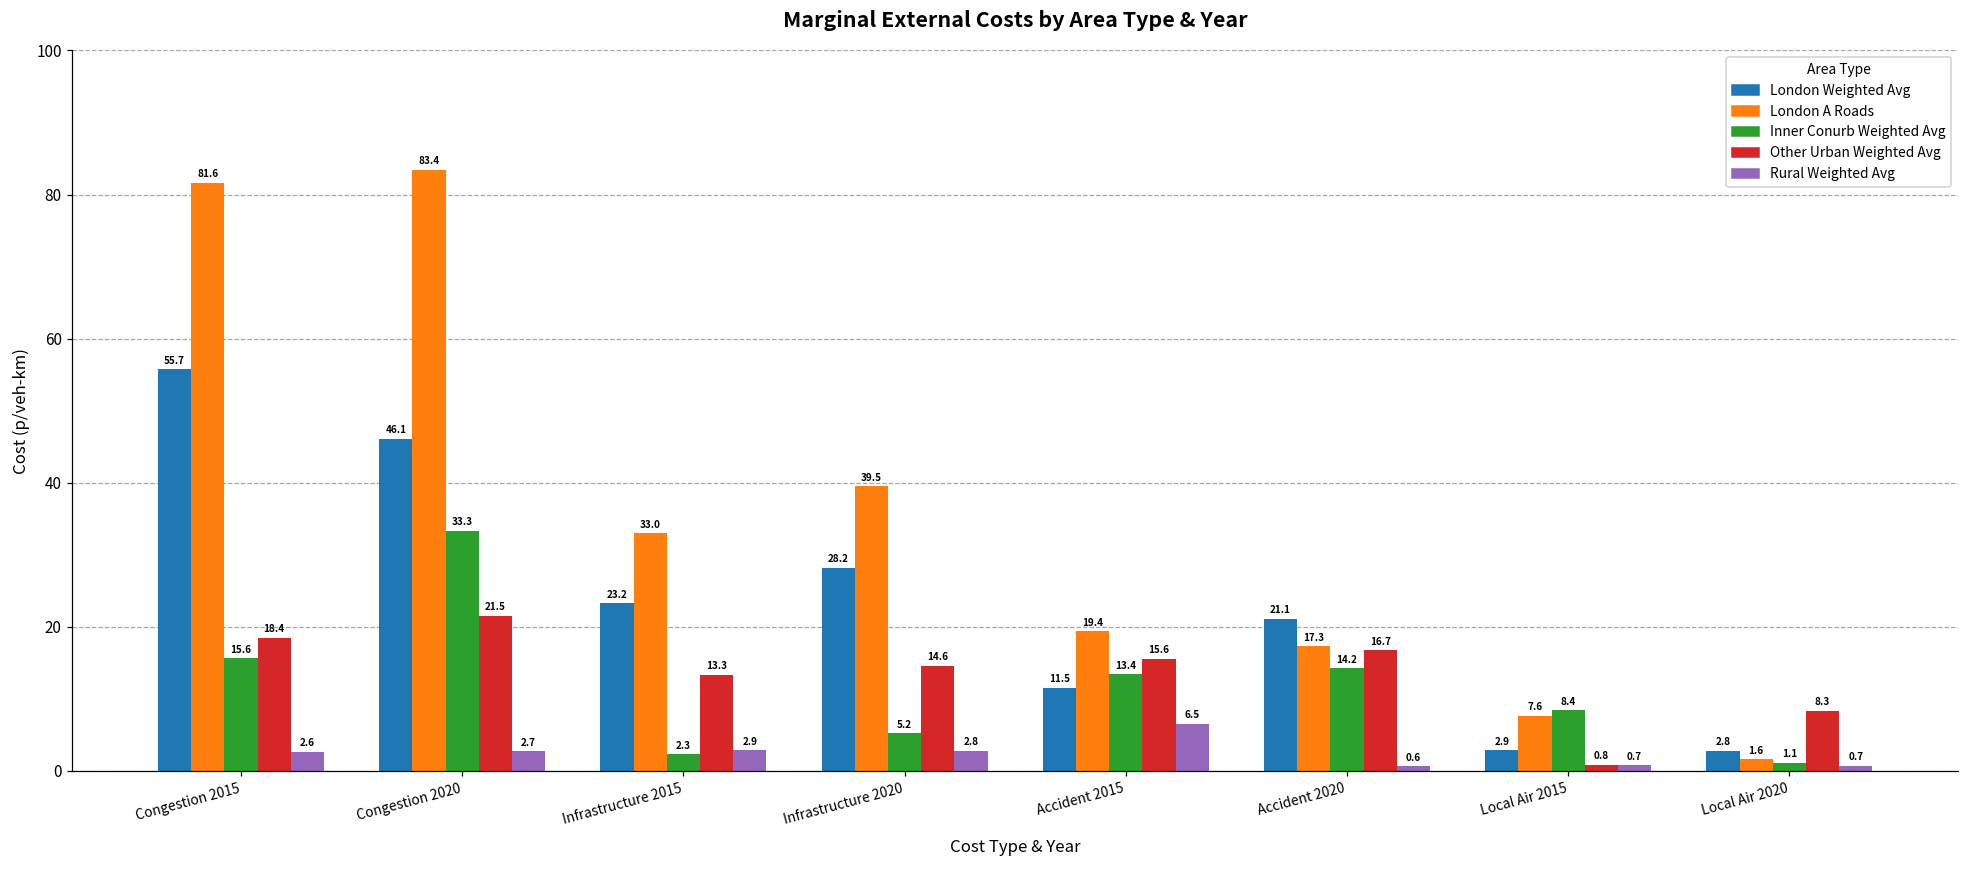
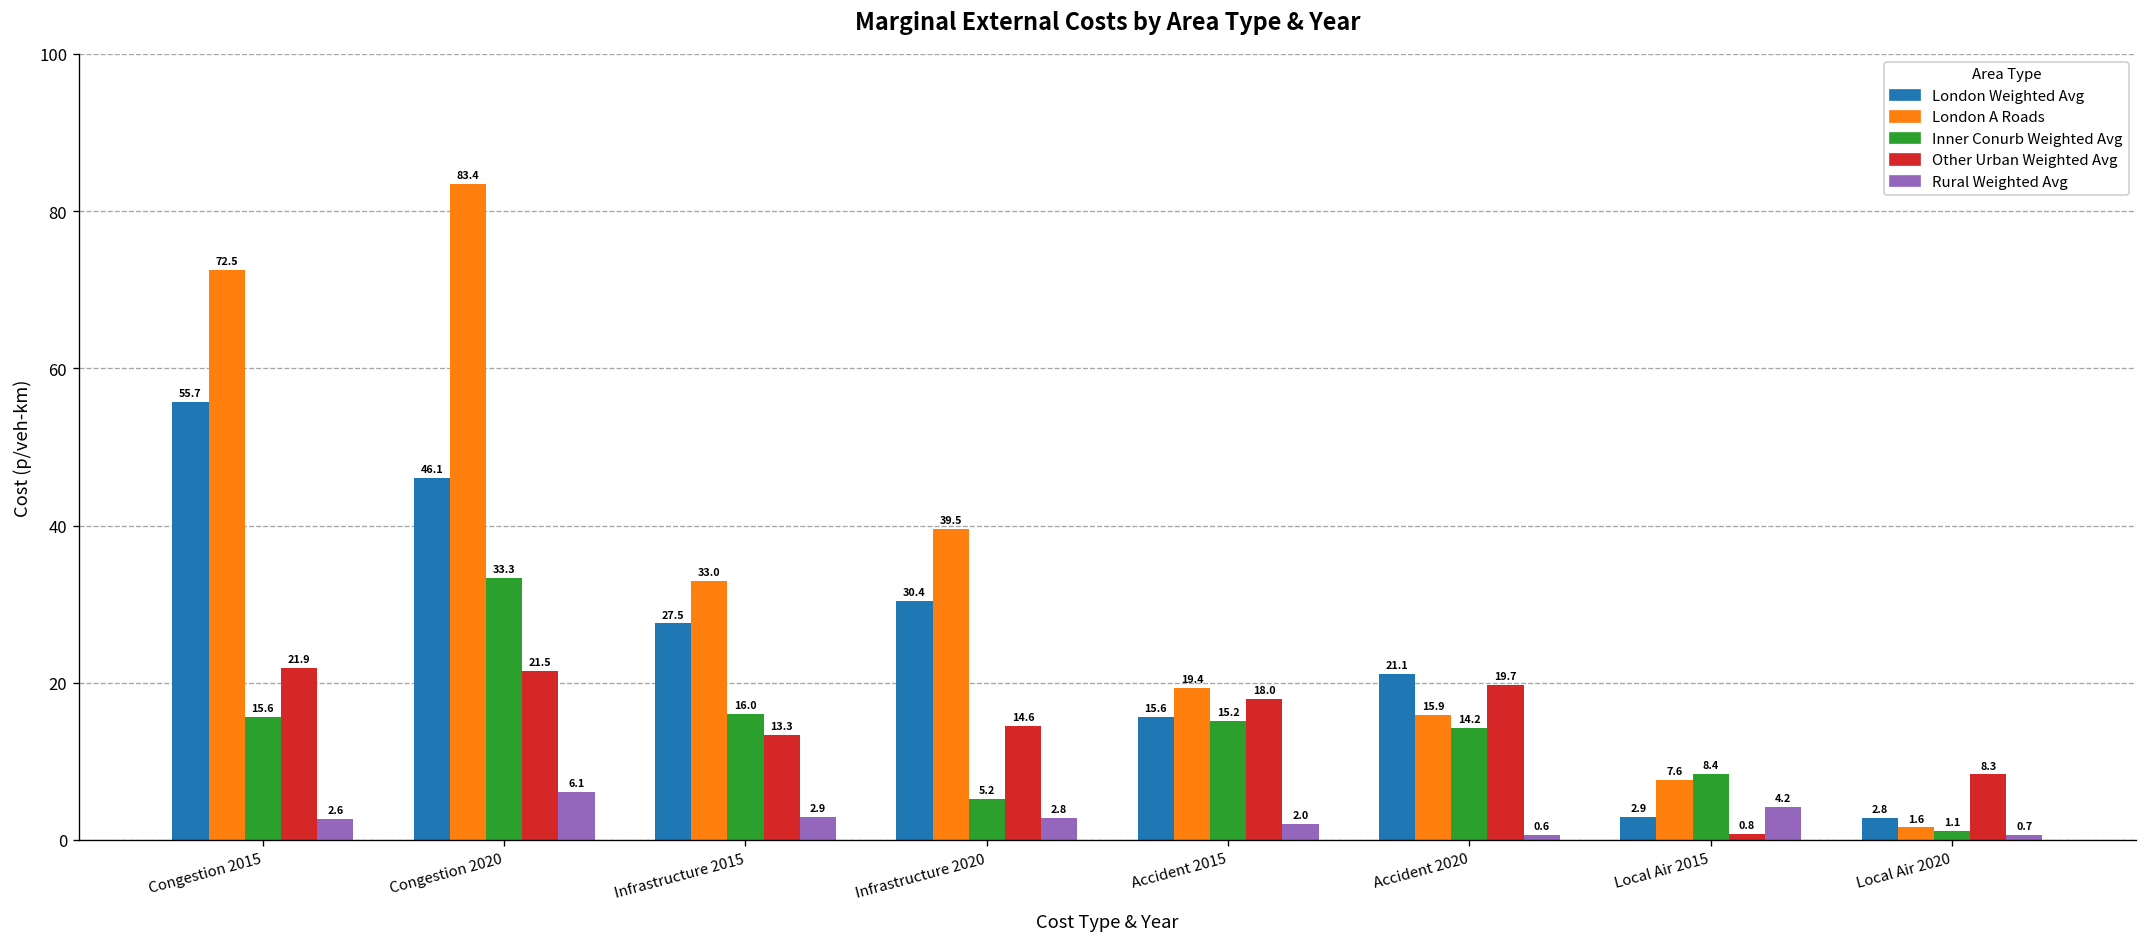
London A Roads, Congestion 2015: 81.6 -> 72.5
Other Urban Weighted Avg, Congestion 2015: 18.4 -> 21.9
Rural Weighted Avg, Congestion 2020: 2.7 -> 6.1
London Weighted Avg, Infrastructure 2015: 23.2 -> 27.5
Inner Conurb Weighted Avg, Infrastructure 2015: 2.3 -> 16.0
London Weighted Avg, Infrastructure 2020: 28.2 -> 30.4
London Weighted Avg, Accident 2015: 11.5 -> 15.6
Inner Conurb Weighted Avg, Accident 2015: 13.4 -> 15.2
Other Urban Weighted Avg, Accident 2015: 15.6 -> 18.0
Rural Weighted Avg, Accident 2015: 6.5 -> 2.0
London A Roads, Accident 2020: 17.3 -> 15.9
Other Urban Weighted Avg, Accident 2020: 16.7 -> 19.7
Rural Weighted Avg, Local Air 2015: 0.7 -> 4.2
